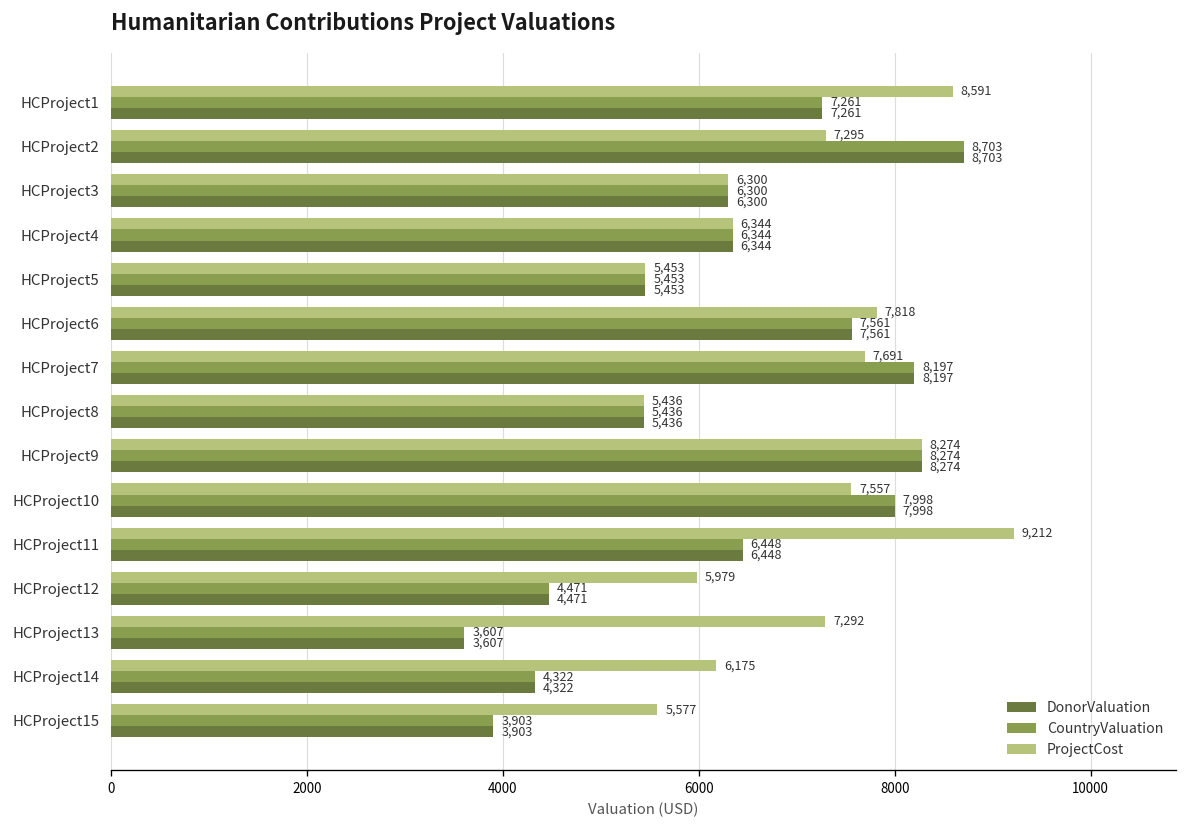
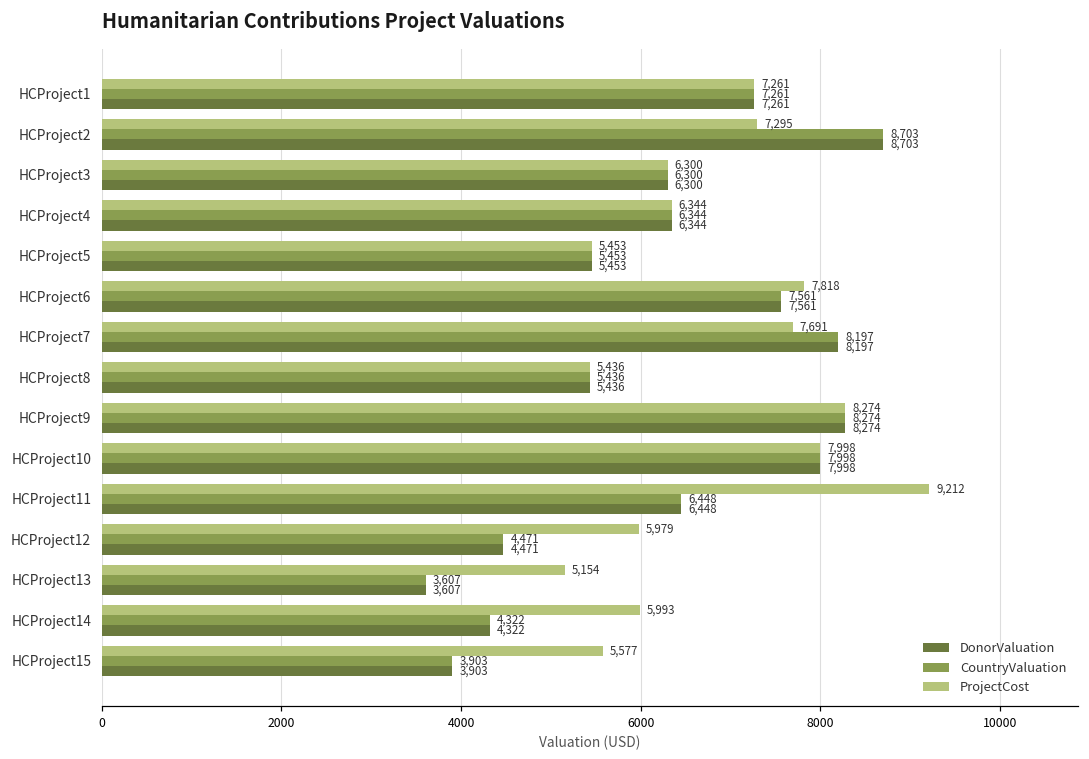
ProjectCost, HCProject1: 8,591 -> 7,261
ProjectCost, HCProject10: 7,557 -> 7,998
ProjectCost, HCProject13: 7,292 -> 5,154
ProjectCost, HCProject14: 6,175 -> 5,993
